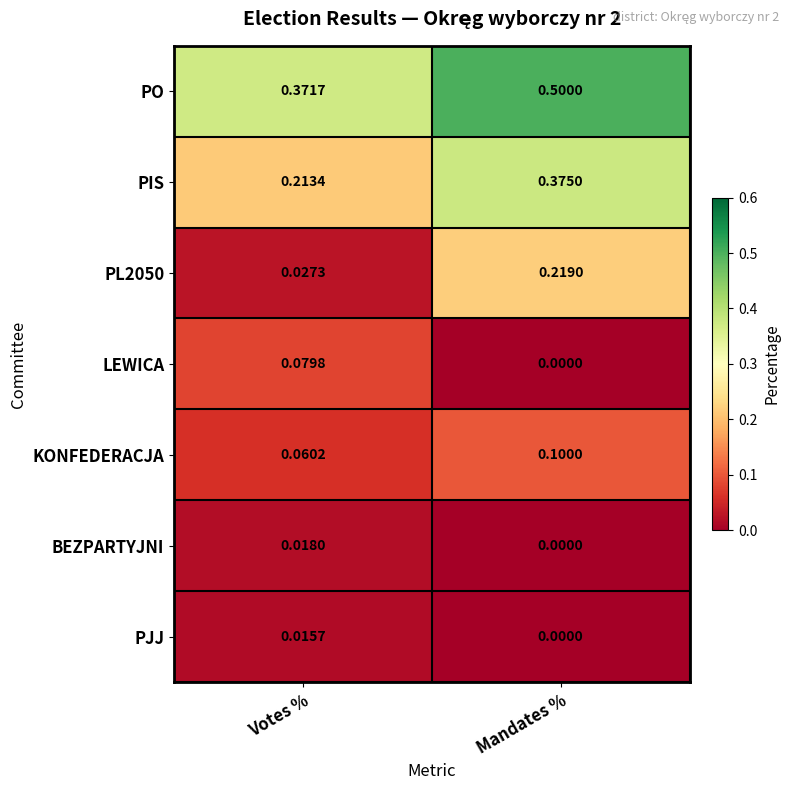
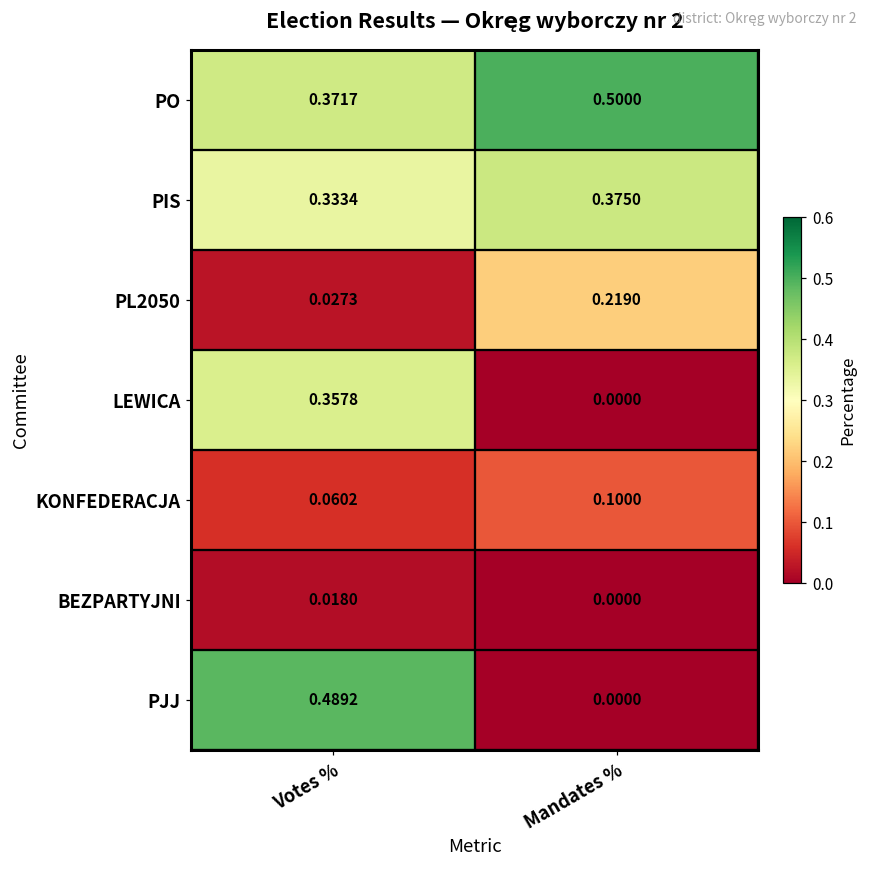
PIS, Votes %: 0.2134 -> 0.3334
LEWICA, Votes %: 0.0798 -> 0.3578
PJJ, Votes %: 0.0157 -> 0.4892
